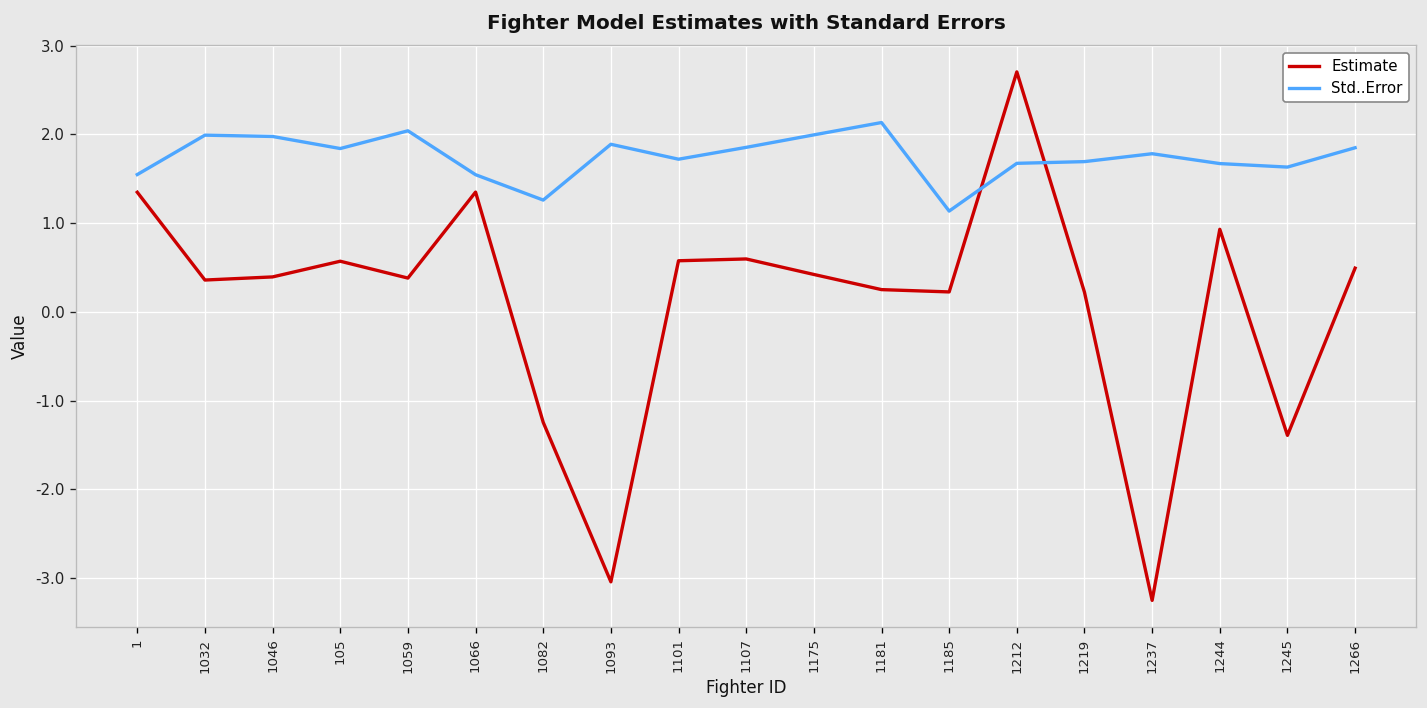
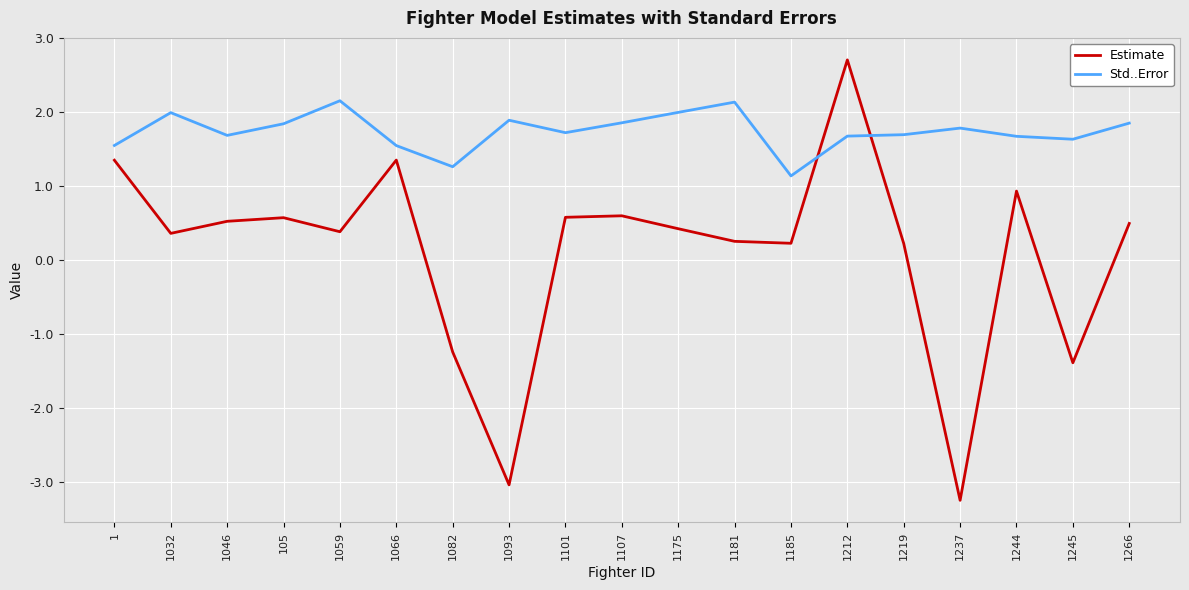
Estimate, 1046: 0.4 -> 0.5
Std..Error, 1046: 2.0 -> 1.7
Std..Error, 1059: 2.0 -> 2.2
